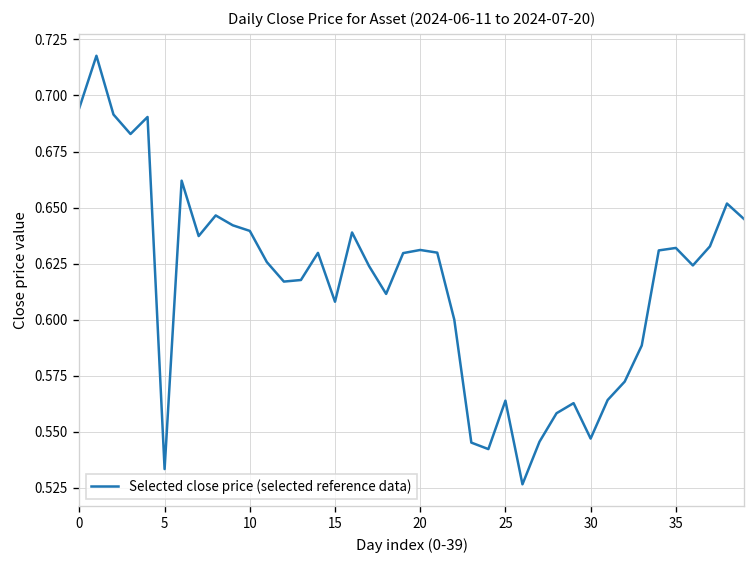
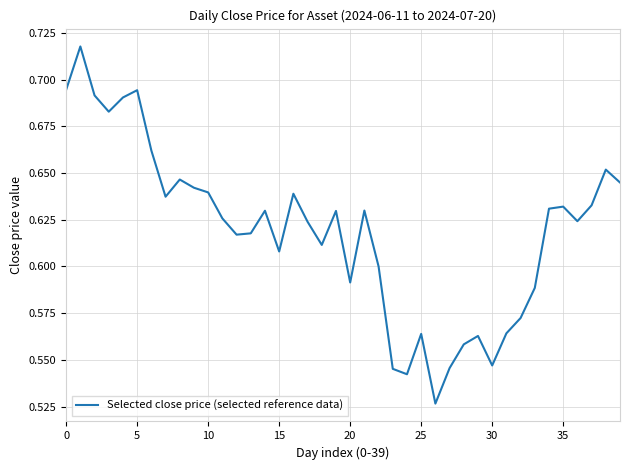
5: 0.533 -> 0.694
20: 0.631 -> 0.591
